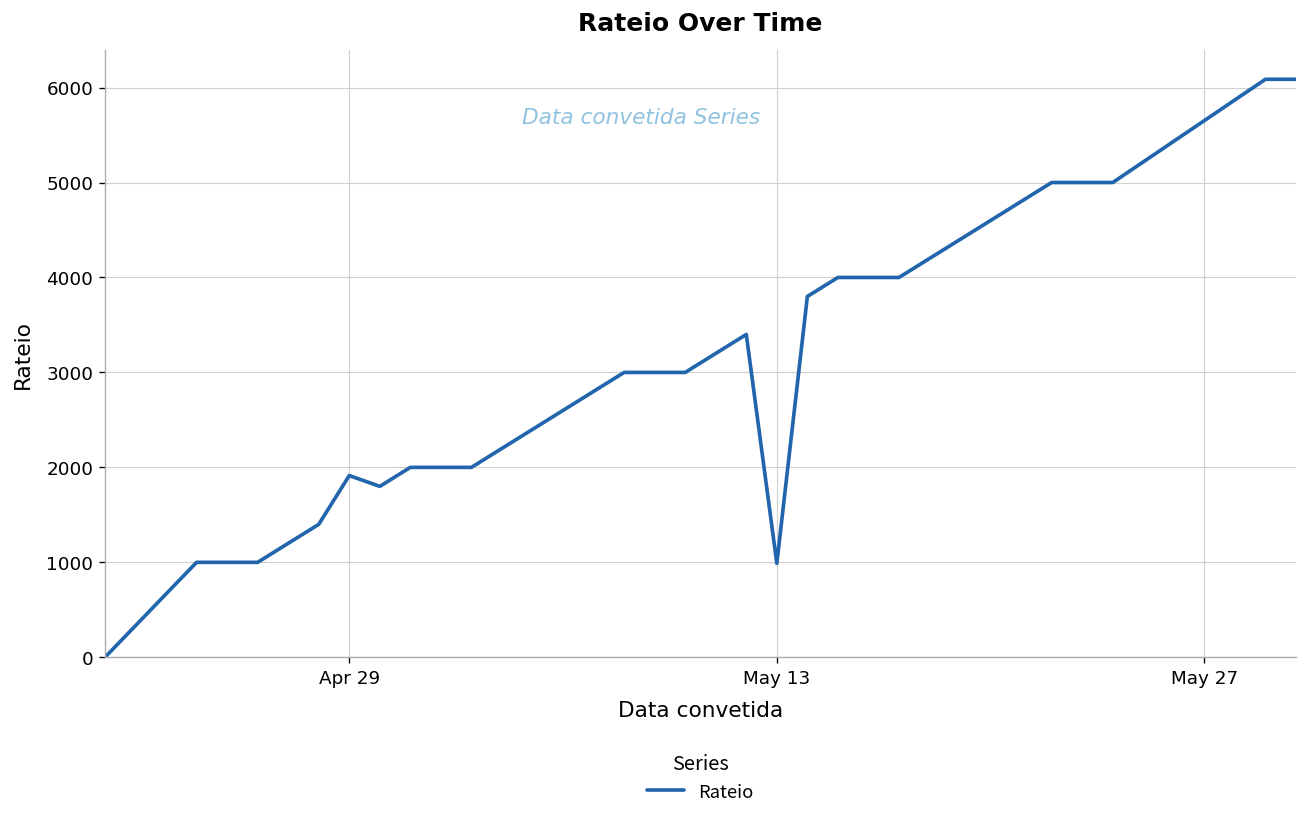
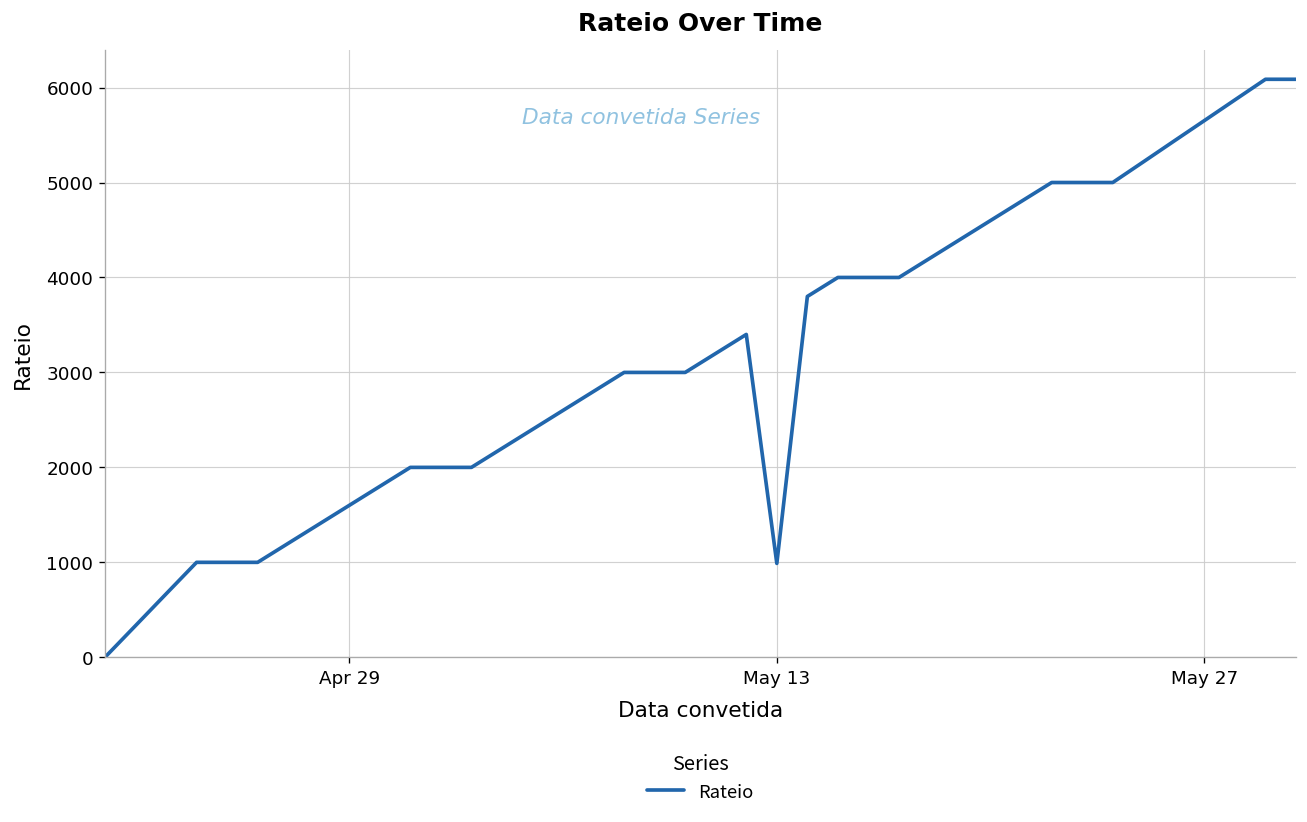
Apr 29: 1900 -> 1600
